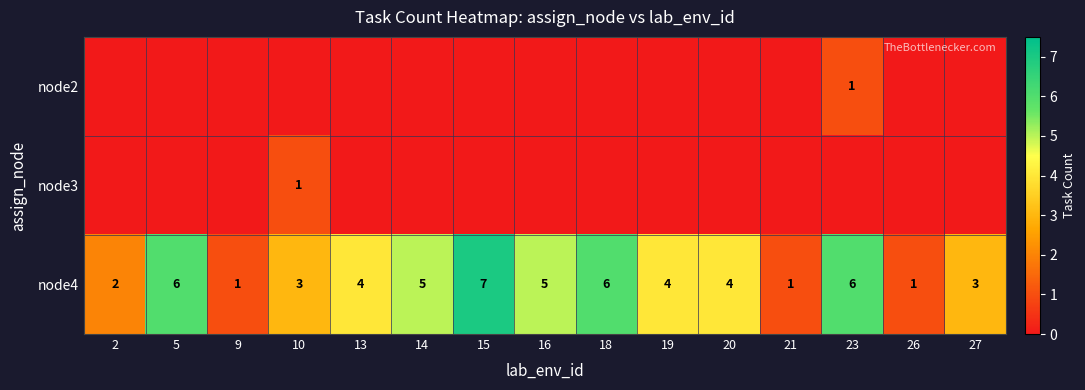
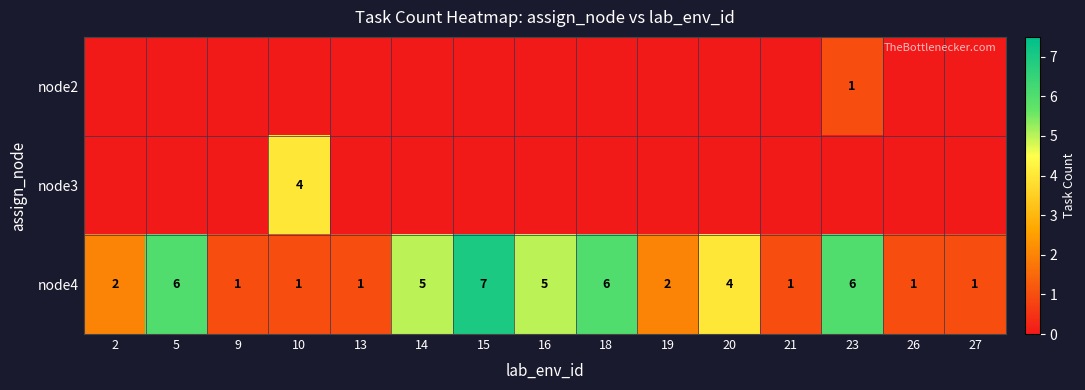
node3, 10: 1 -> 4
node4, 10: 3 -> 1
node4, 13: 4 -> 1
node4, 19: 4 -> 2
node4, 27: 3 -> 1
